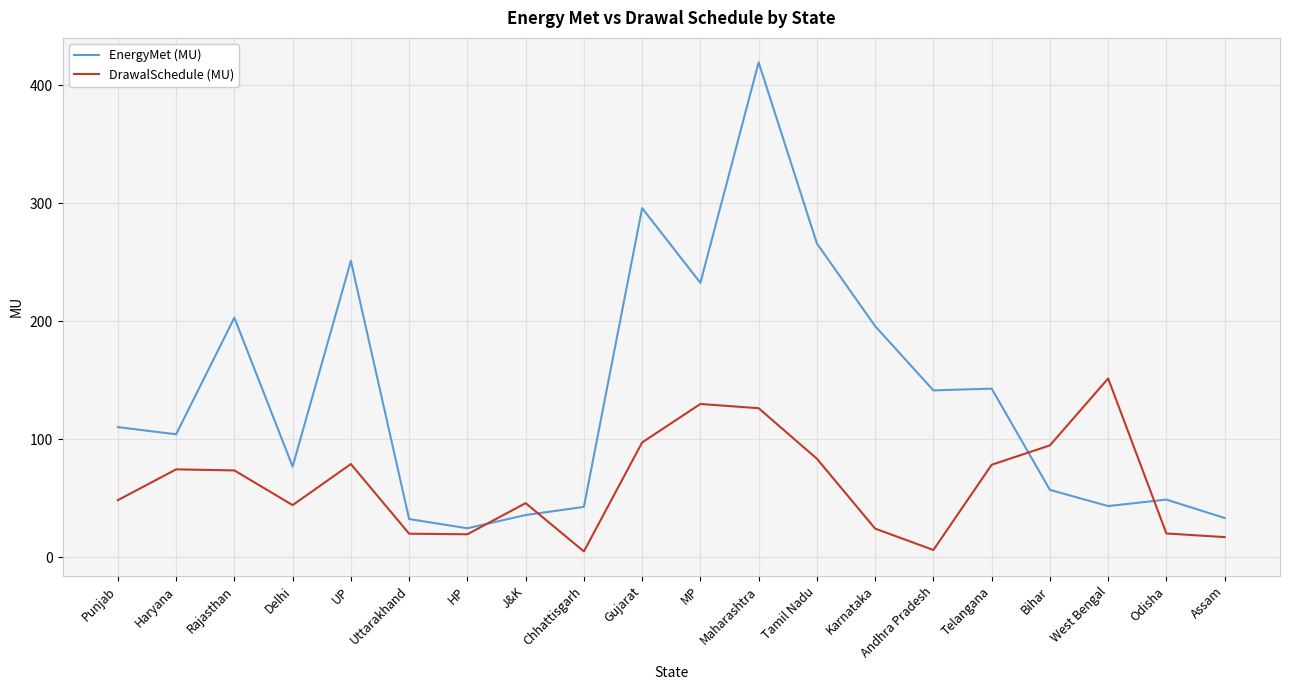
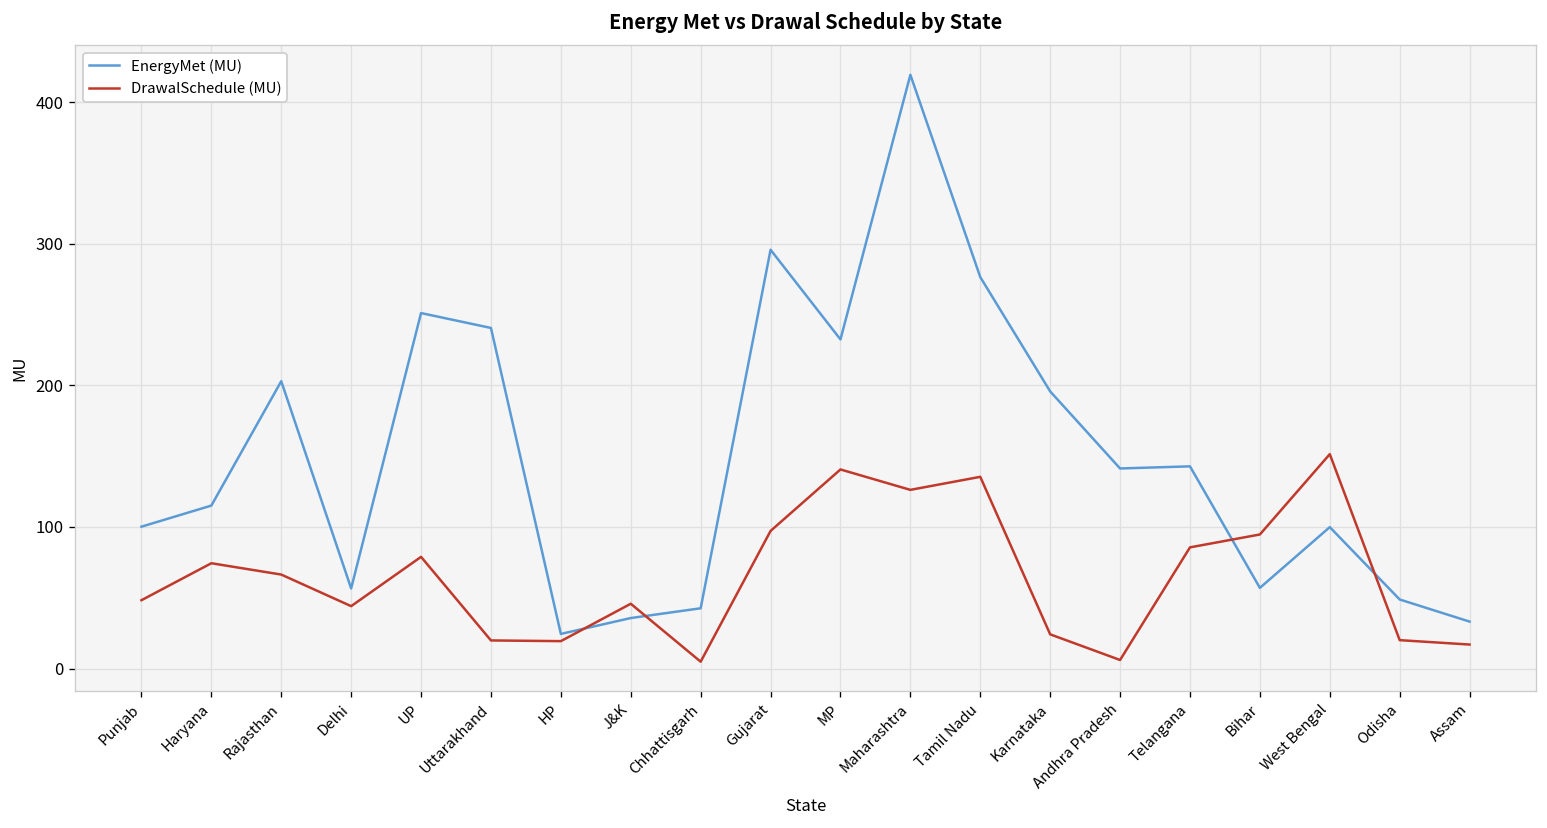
EnergyMet (MU), Punjab: 110 -> 100
EnergyMet (MU), Haryana: 104 -> 115
DrawalSchedule (MU), Rajasthan: 74 -> 66
EnergyMet (MU), Delhi: 77 -> 57
EnergyMet (MU), Uttarakhand: 32 -> 241
DrawalSchedule (MU), MP: 130 -> 141
EnergyMet (MU), Tamil Nadu: 266 -> 276
DrawalSchedule (MU), Tamil Nadu: 83 -> 135
DrawalSchedule (MU), Telangana: 78 -> 86
EnergyMet (MU), West Bengal: 43 -> 100
